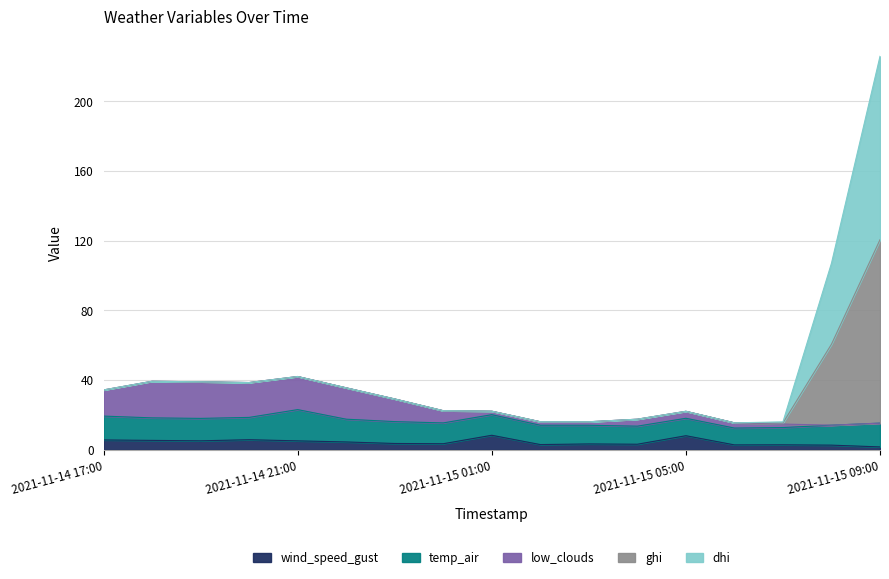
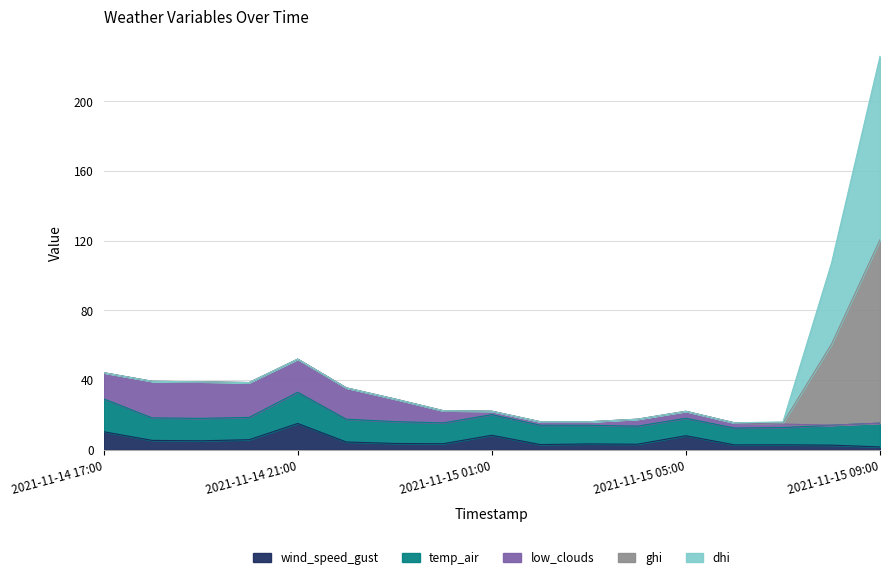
wind_speed_gust, 2021-11-14 17:00: 6 -> 10
temp_air, 2021-11-14 17:00: 14 -> 19
wind_speed_gust, 2021-11-14 21:00: 5 -> 15
